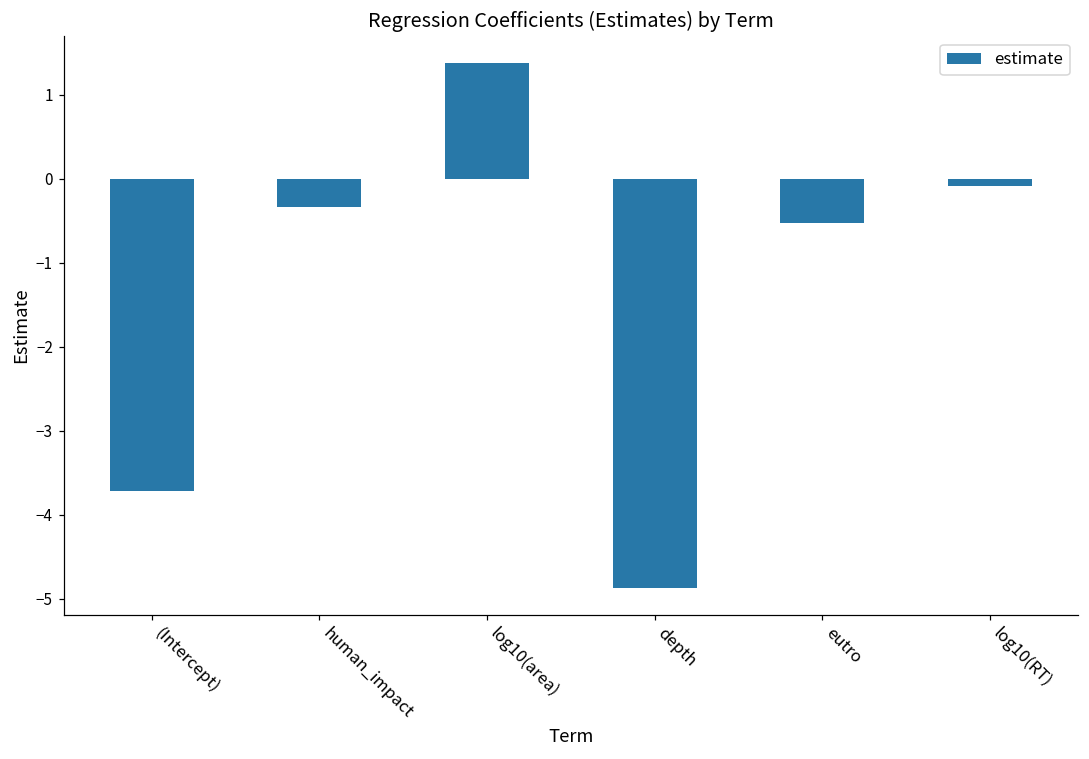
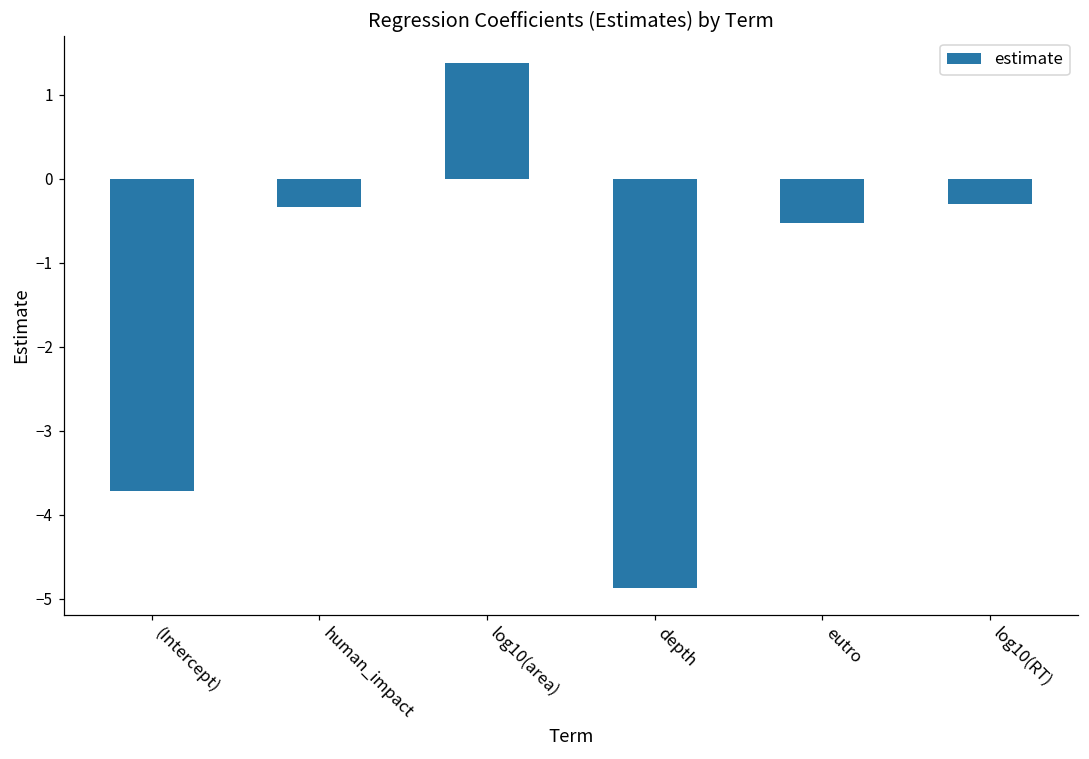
log10(RT): -0.1 -> -0.3
